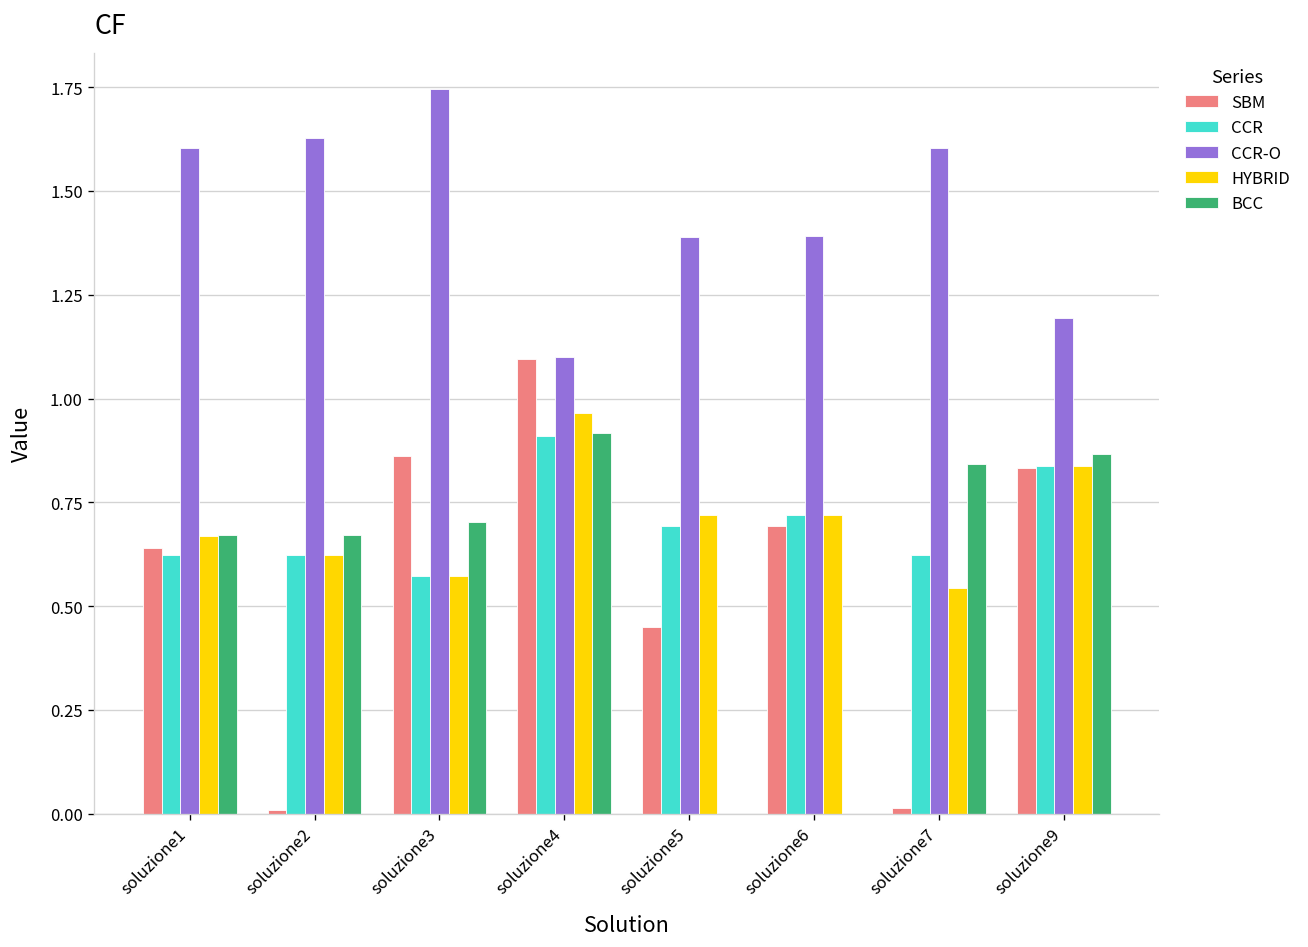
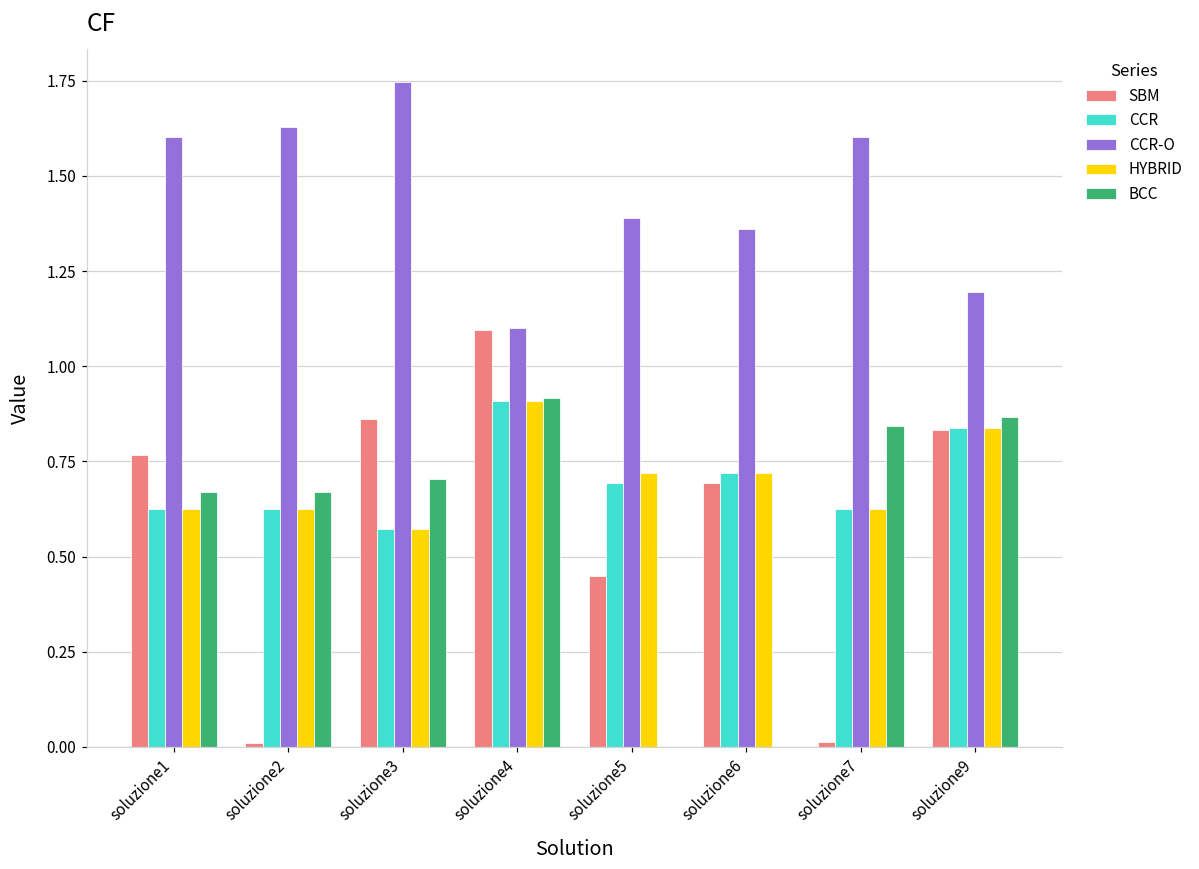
SBM, soluzione1: 0.64 -> 0.77
HYBRID, soluzione1: 0.67 -> 0.62
HYBRID, soluzione4: 0.97 -> 0.91
CCR-O, soluzione6: 1.39 -> 1.36
HYBRID, soluzione7: 0.54 -> 0.62
